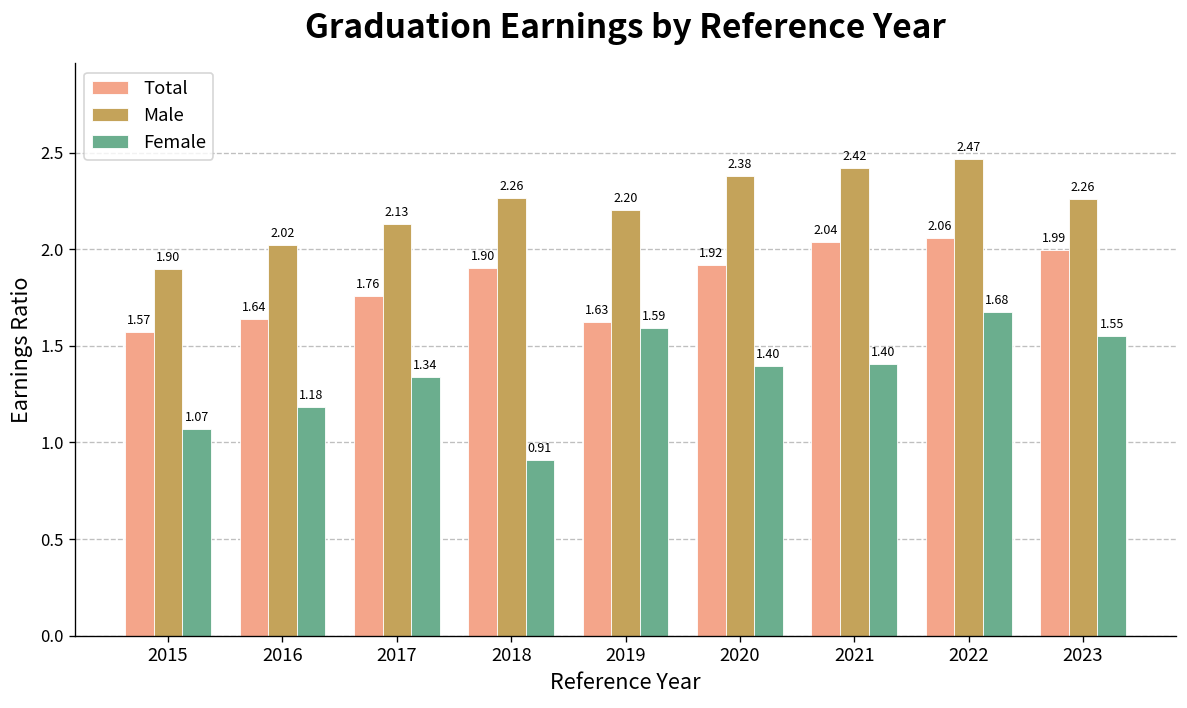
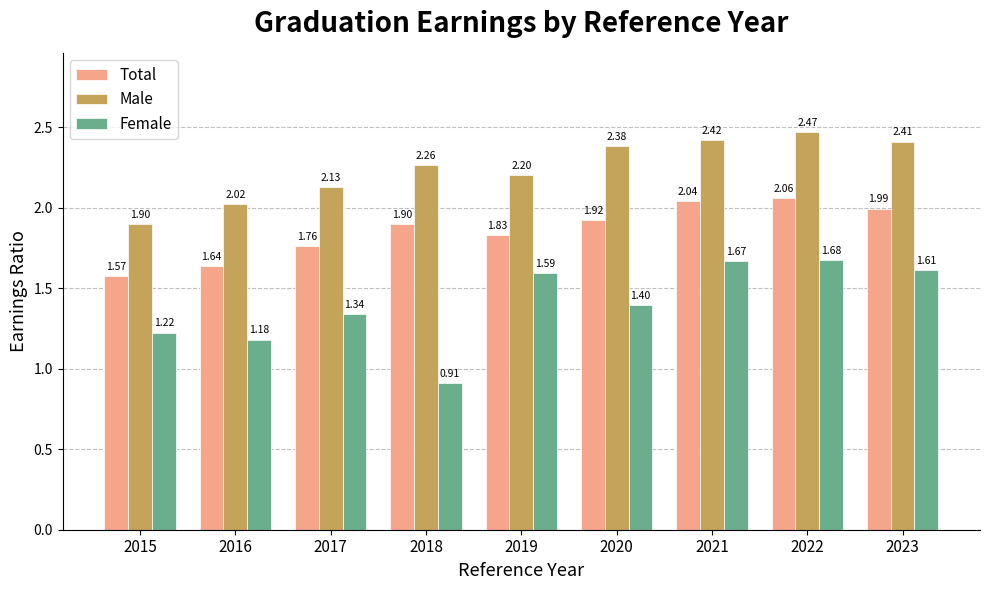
Female, 2015: 1.07 -> 1.22
Total, 2019: 1.63 -> 1.83
Female, 2021: 1.40 -> 1.67
Male, 2023: 2.26 -> 2.41
Female, 2023: 1.55 -> 1.61
